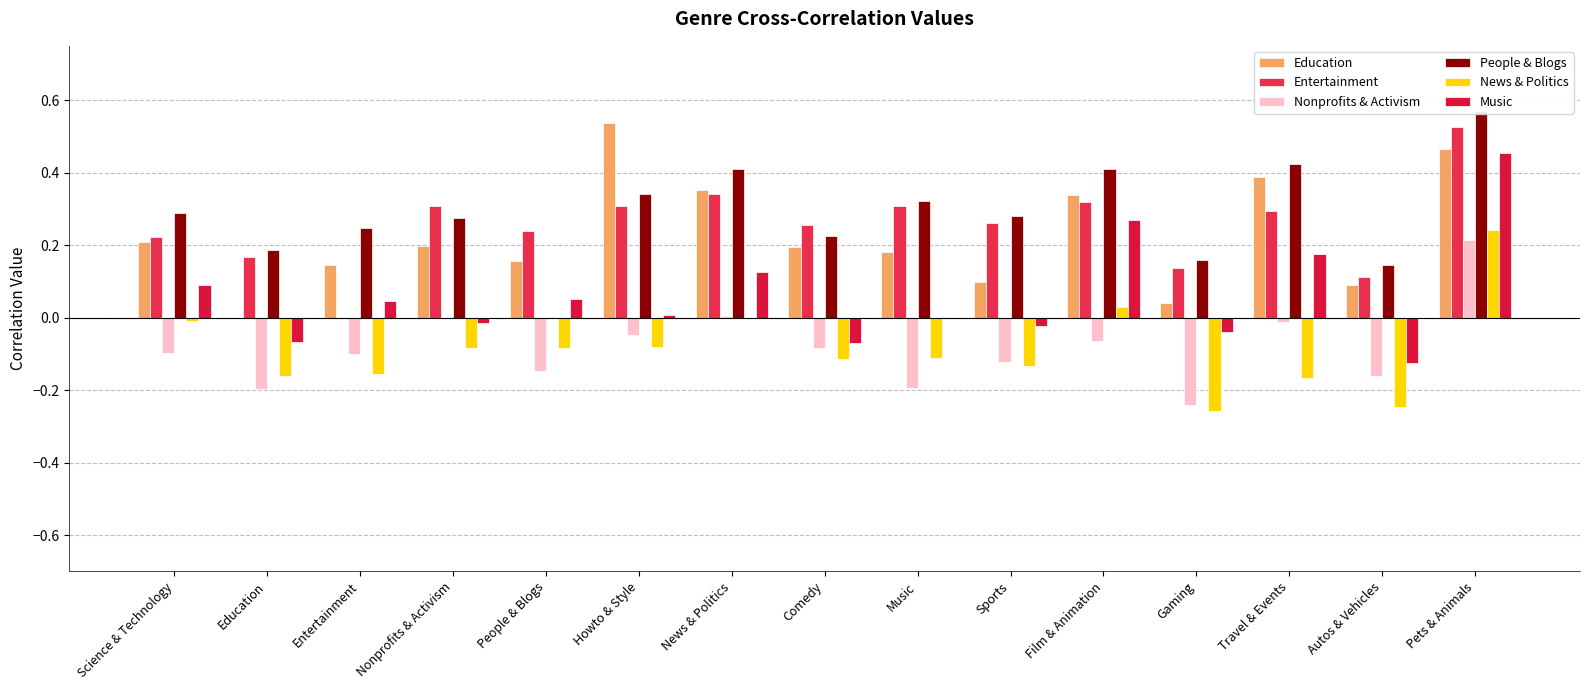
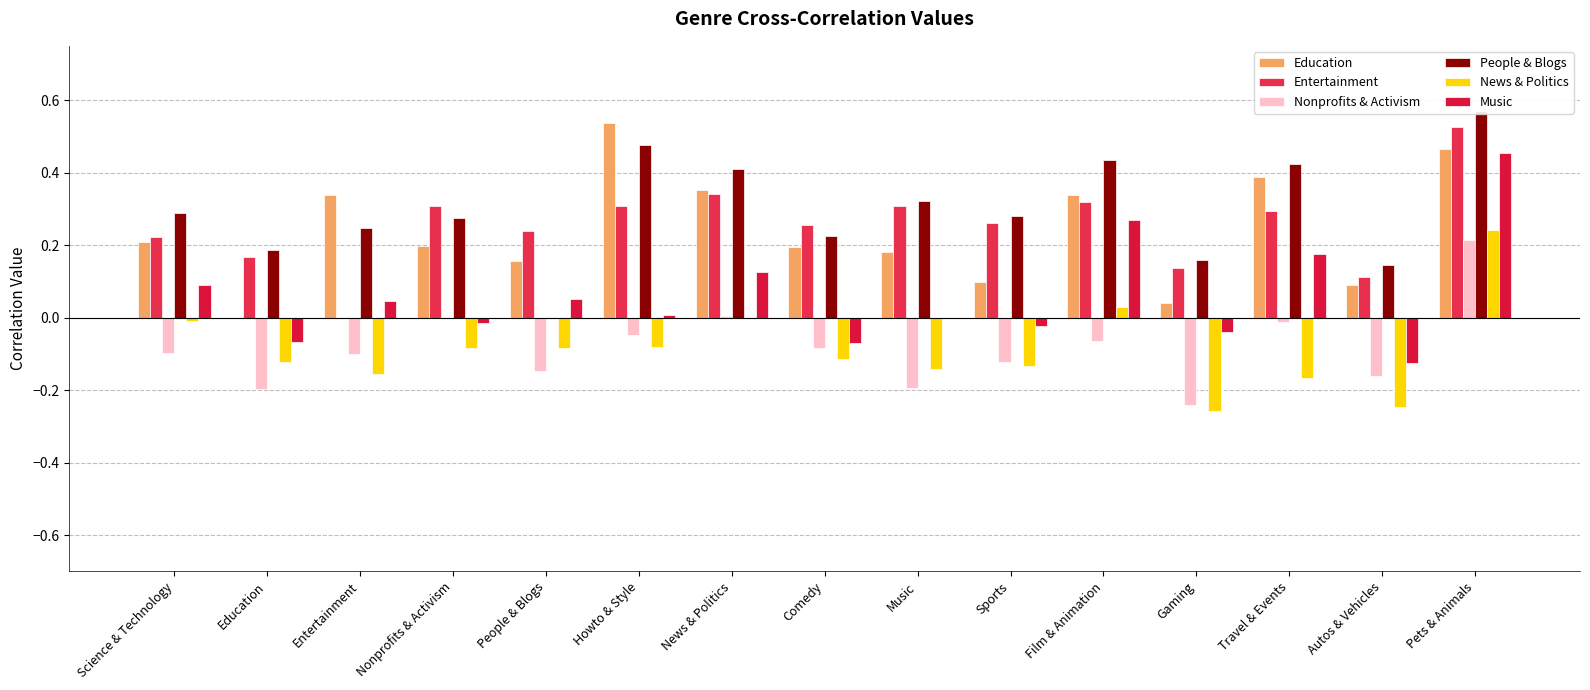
News & Politics, Education: -0.16 -> -0.12
Education, Entertainment: 0.15 -> 0.34
People & Blogs, Howto & Style: 0.34 -> 0.48
News & Politics, Music: -0.11 -> -0.14
People & Blogs, Film & Animation: 0.41 -> 0.43
